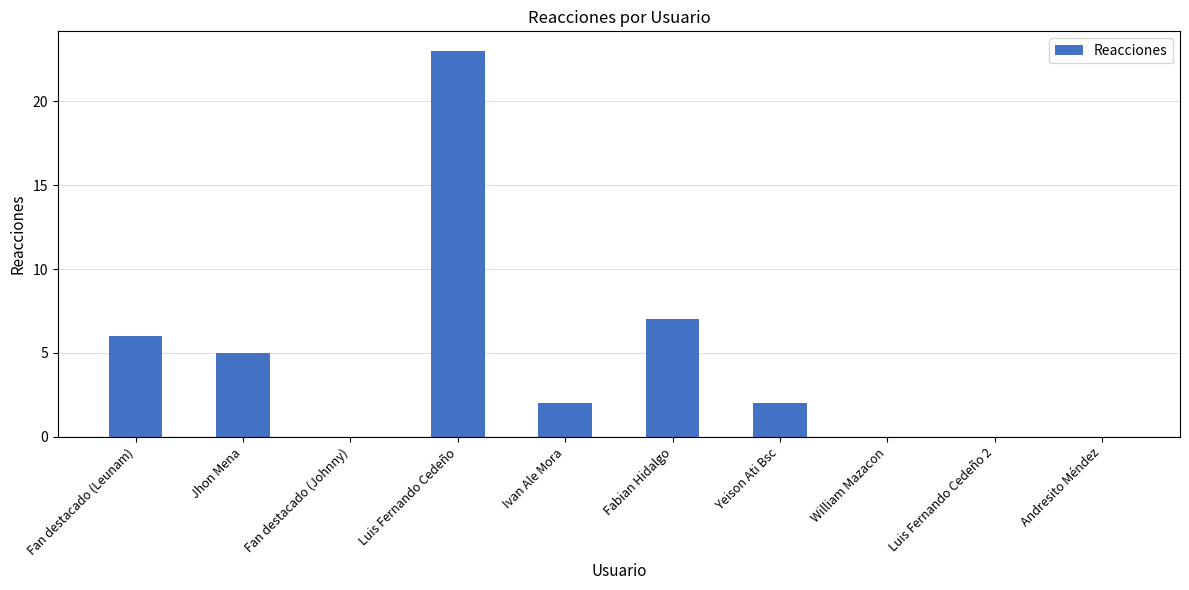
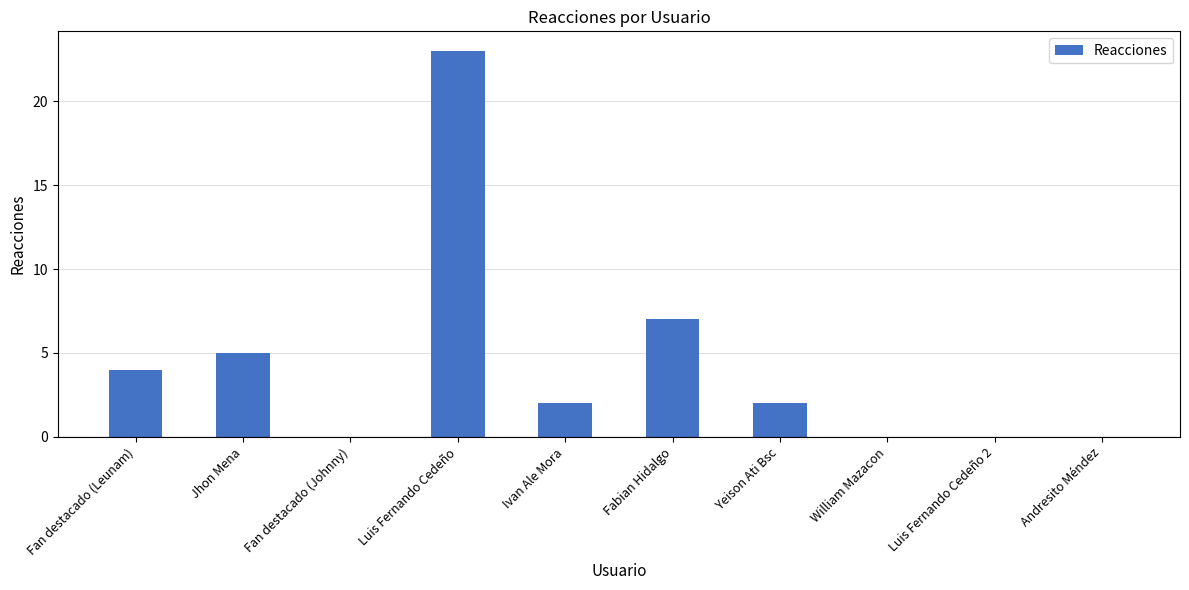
Fan destacado (Leunam): 6 -> 4
